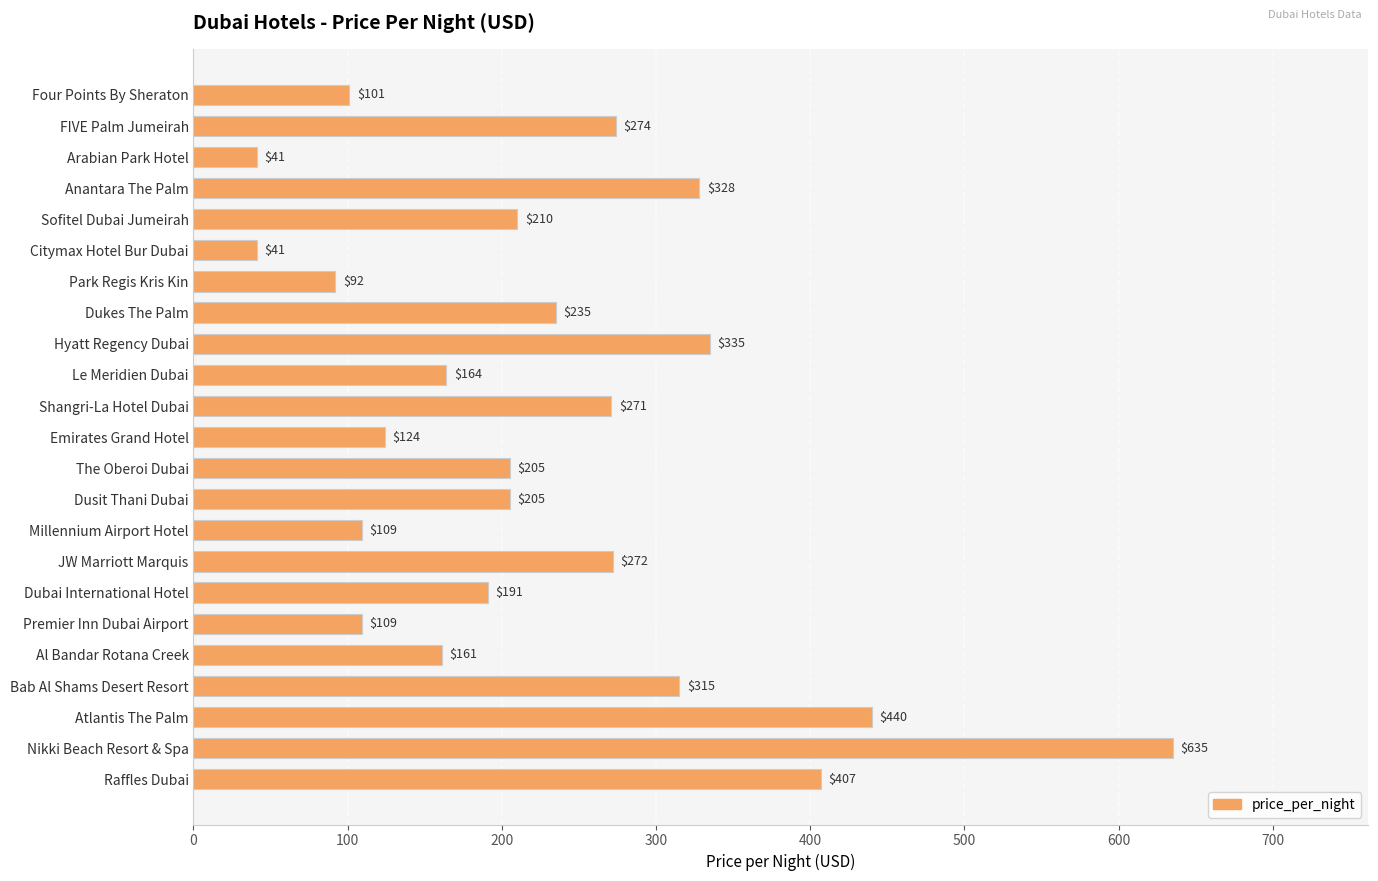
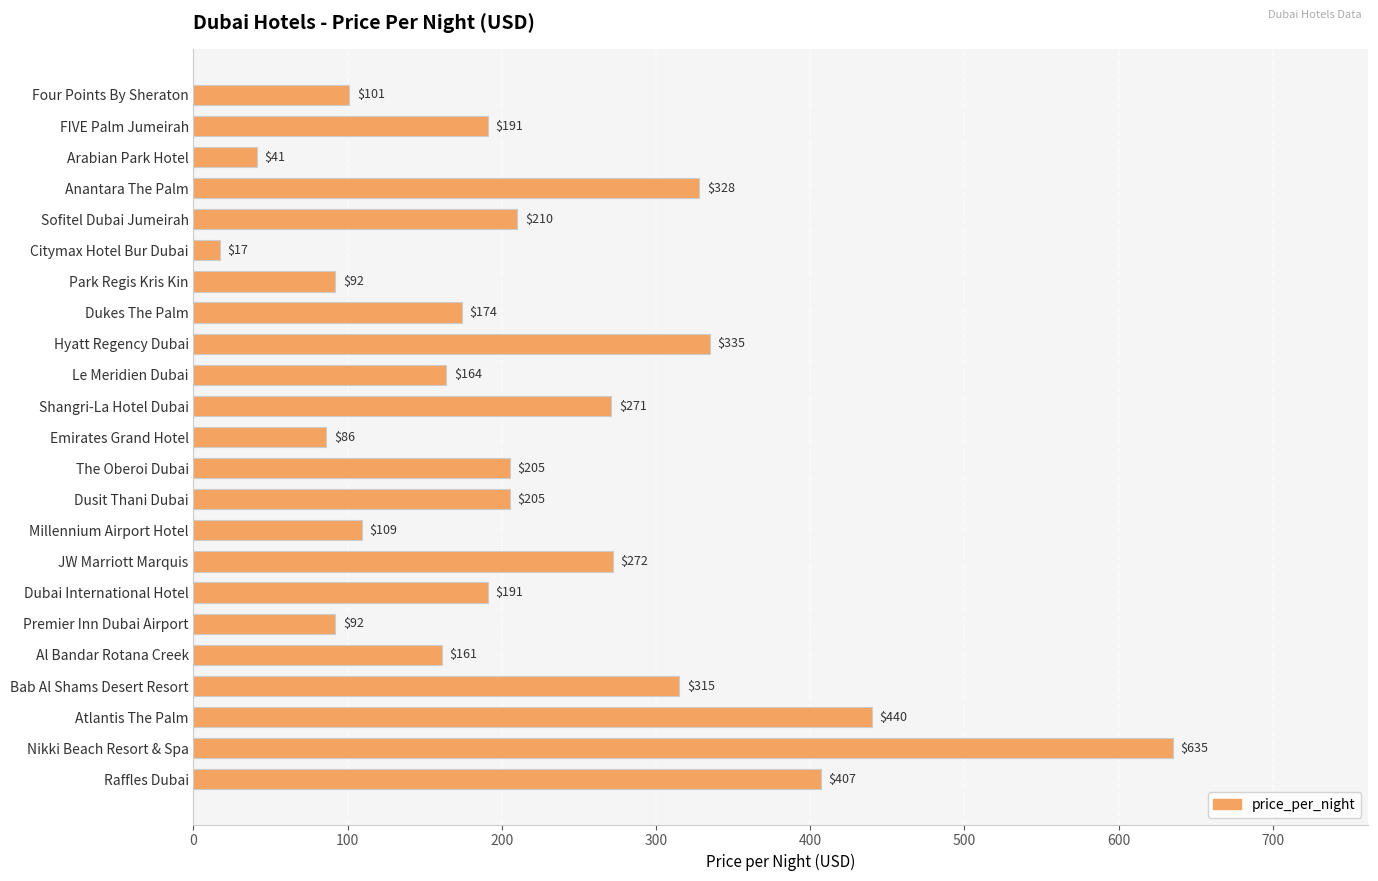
FIVE Palm Jumeirah: $274 -> $191
Citymax Hotel Bur Dubai: $41 -> $17
Dukes The Palm: $235 -> $174
Emirates Grand Hotel: $124 -> $86
Premier Inn Dubai Airport: $109 -> $92
